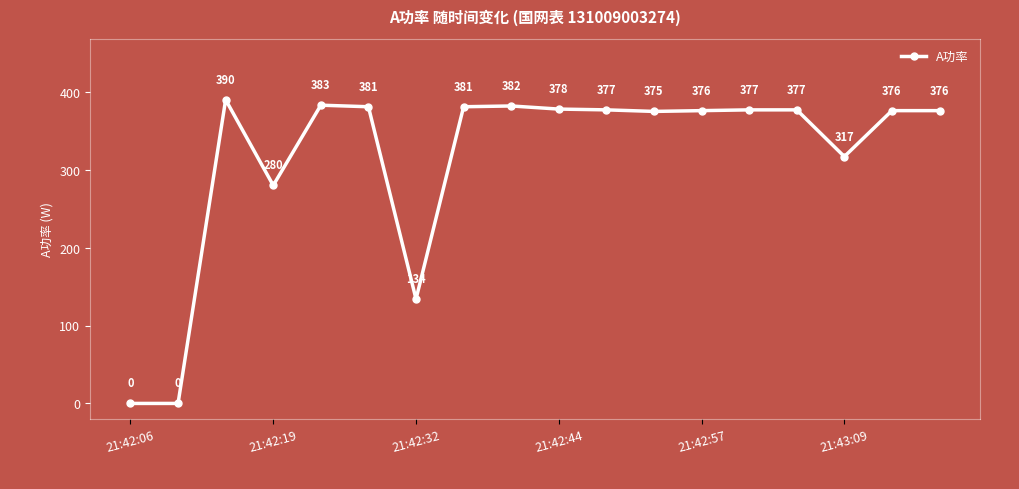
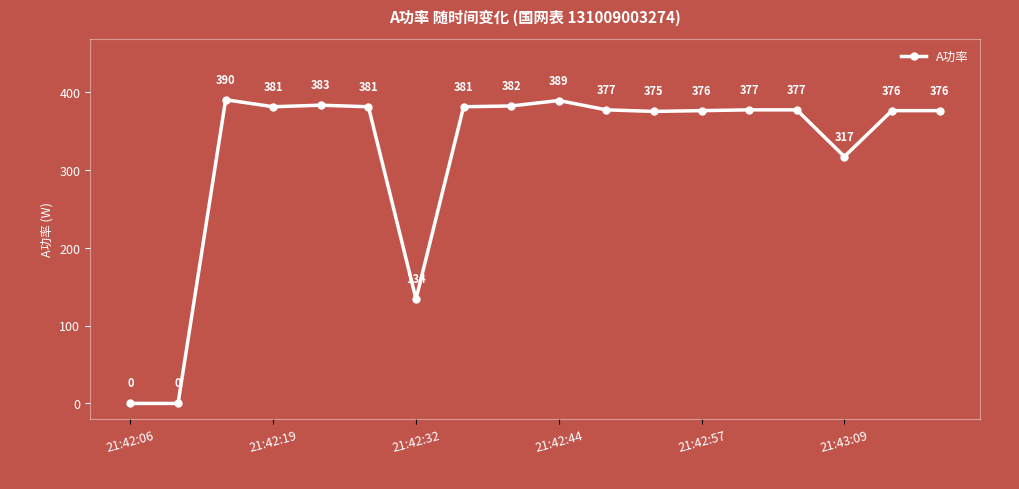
21:42:19: 280 -> 381
21:42:44: 378 -> 389
